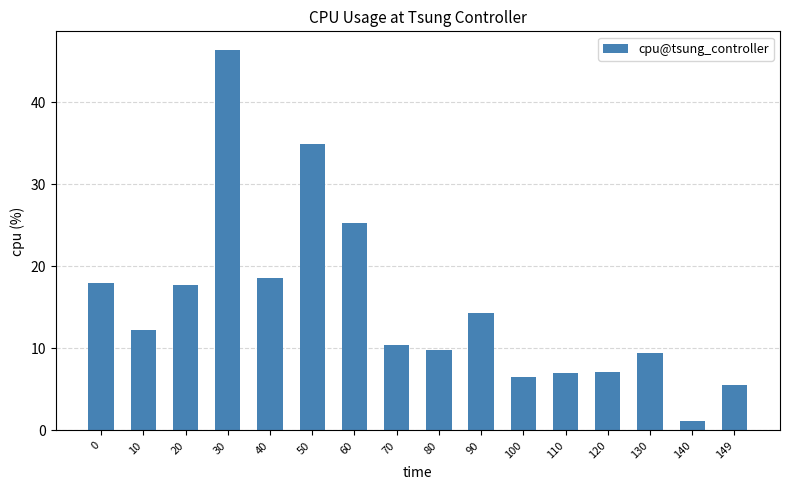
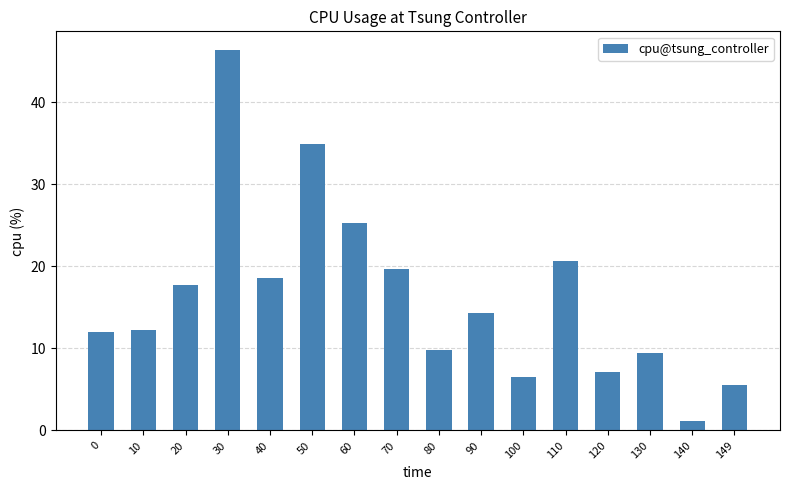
0: 18 -> 12
70: 10 -> 20
110: 7 -> 21
